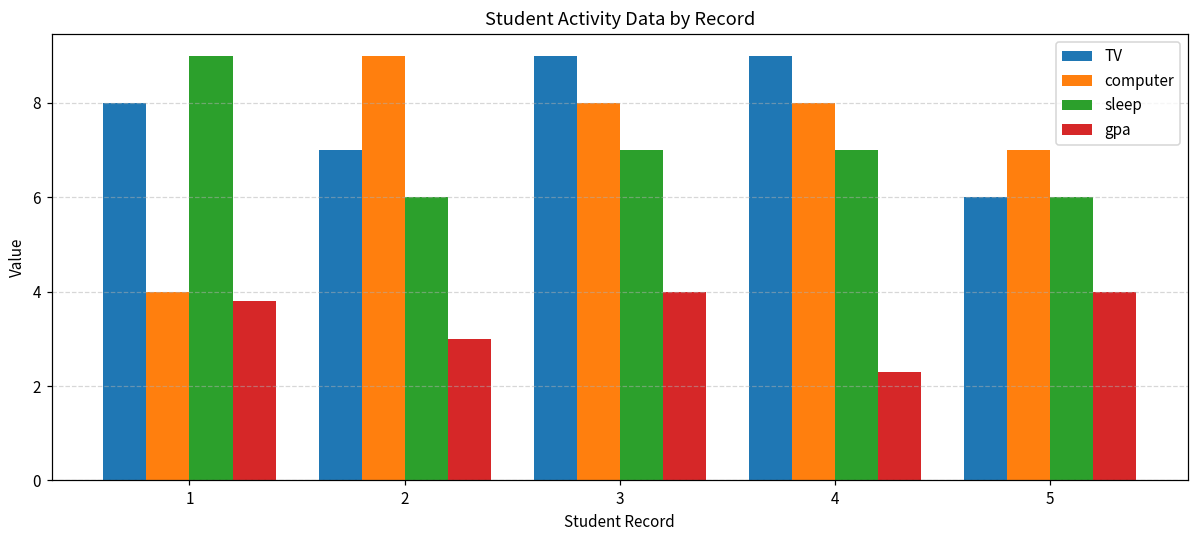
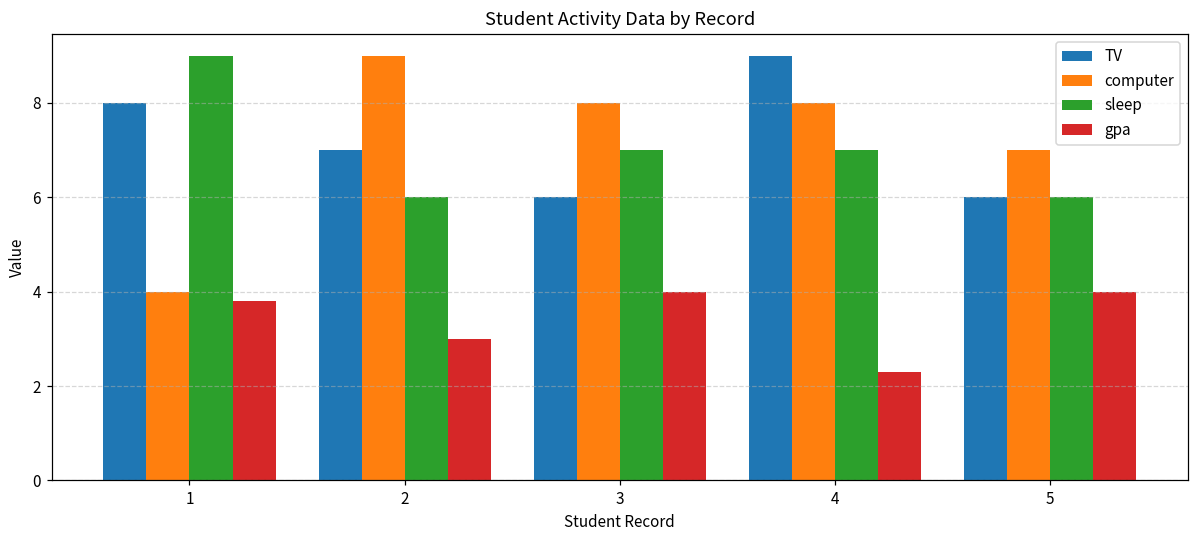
TV, 3: 9 -> 6
